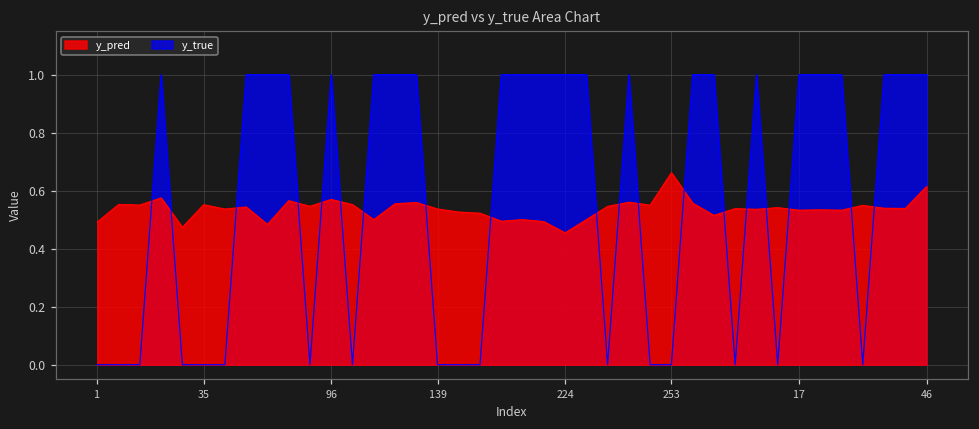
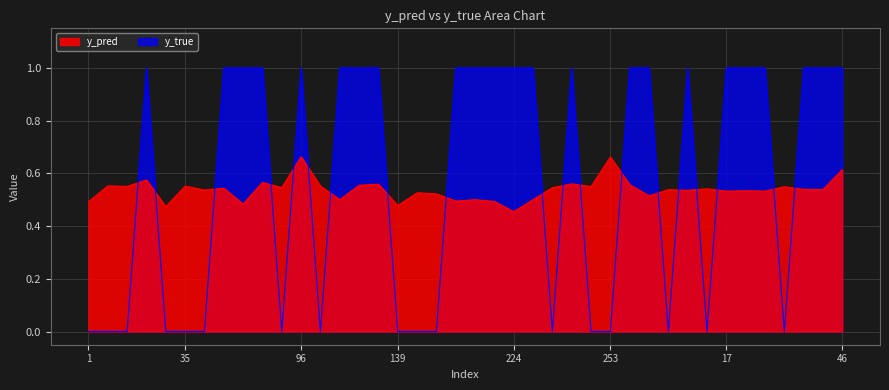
y_pred, 96: 0.57 -> 0.66
y_pred, 139: 0.54 -> 0.48
